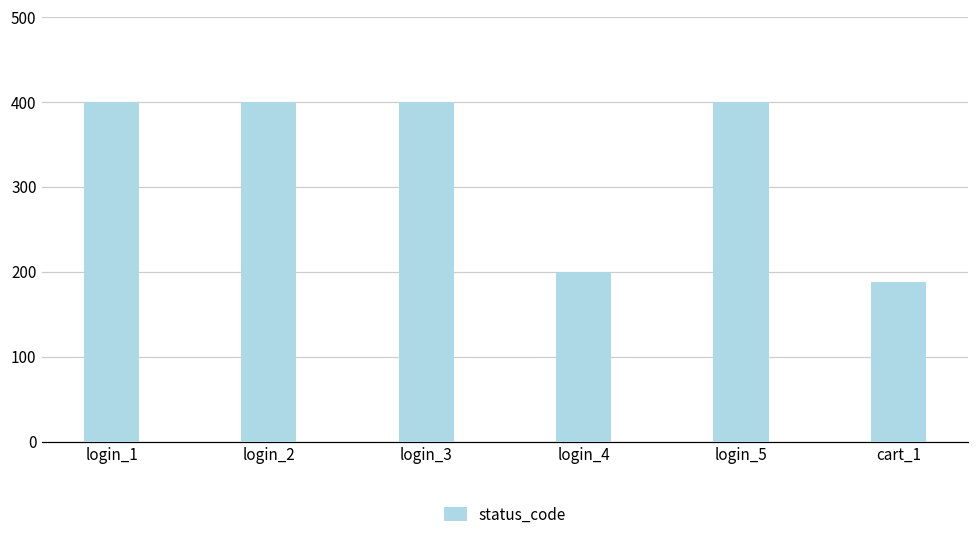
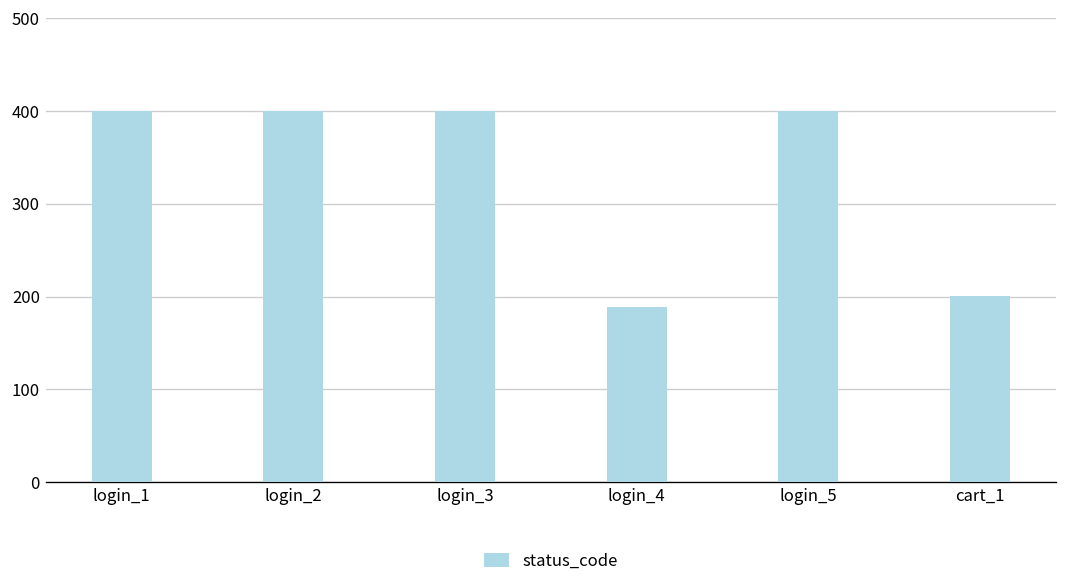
login_4: 200 -> 190
cart_1: 190 -> 200
